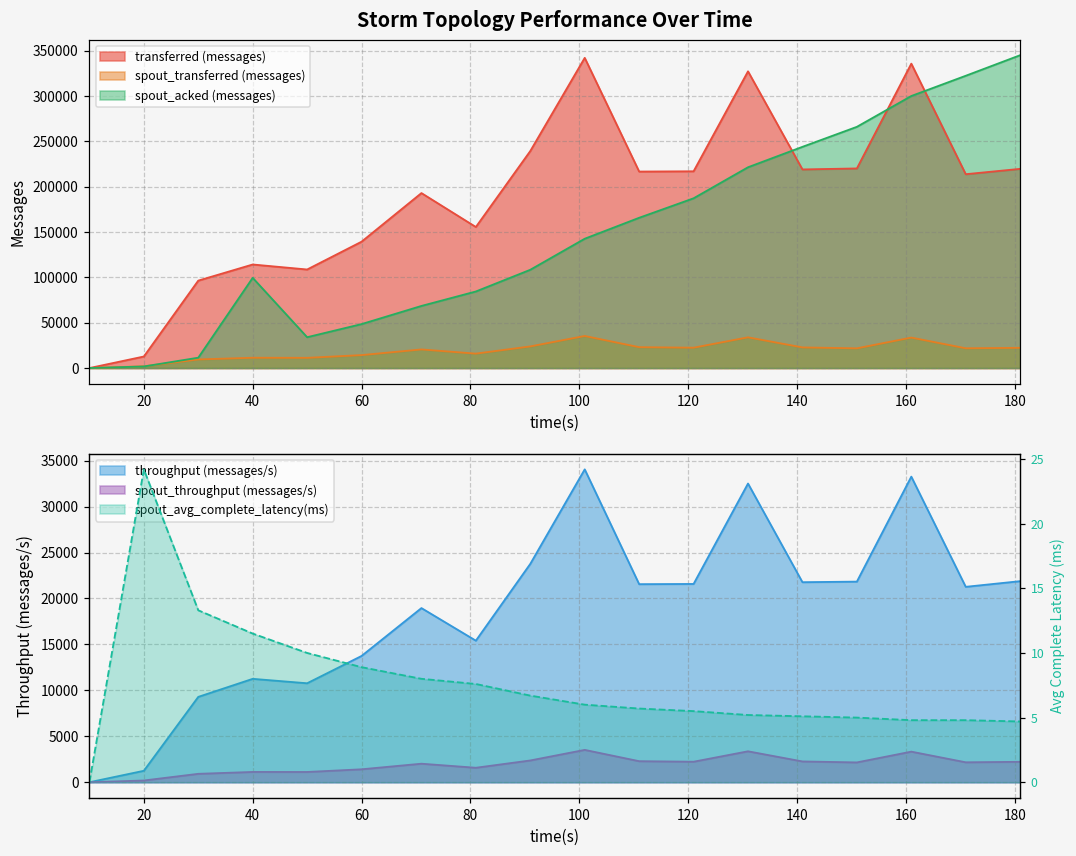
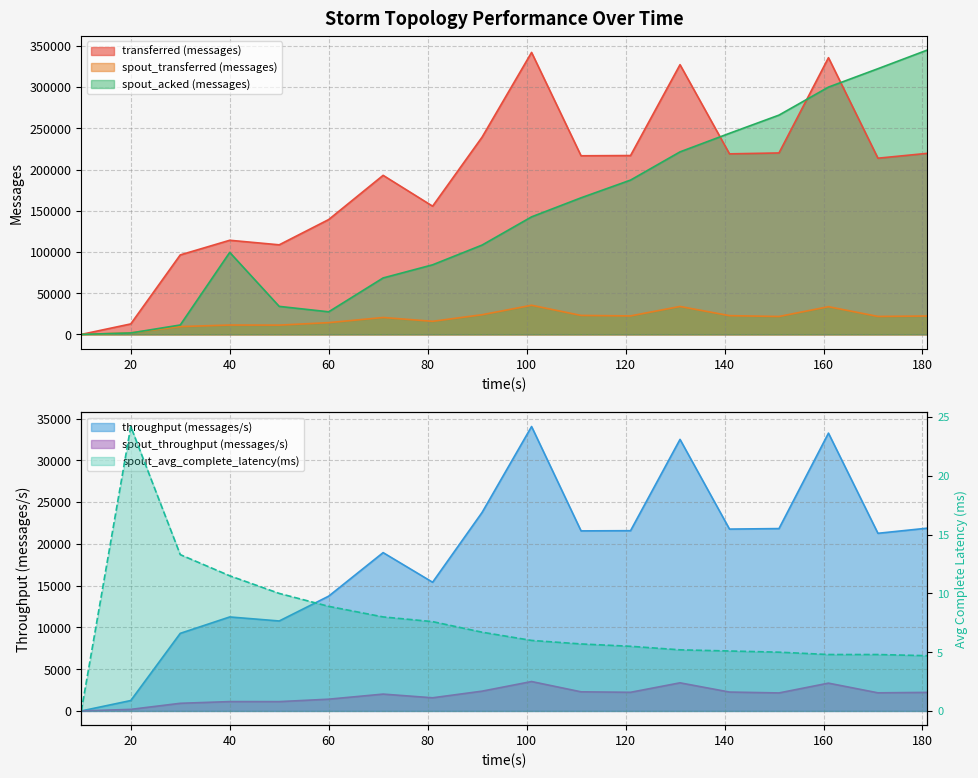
Storm Topology Performance Over Time, spout_acked (messages), 60: 50000 -> 30000
